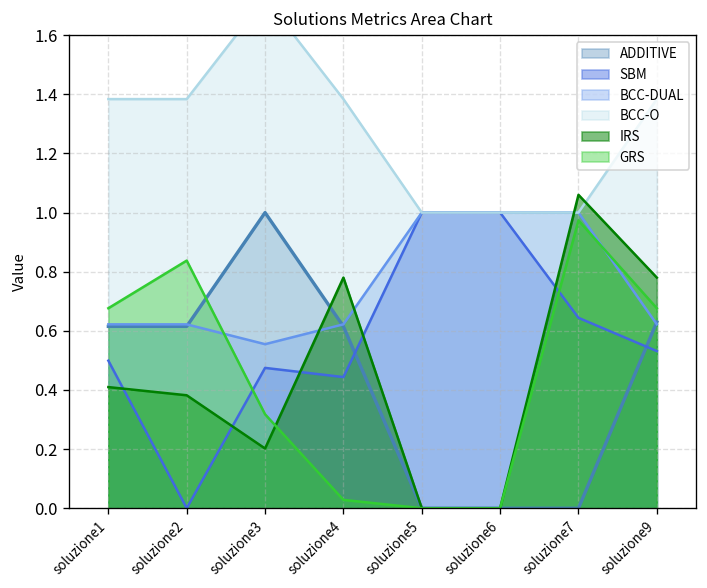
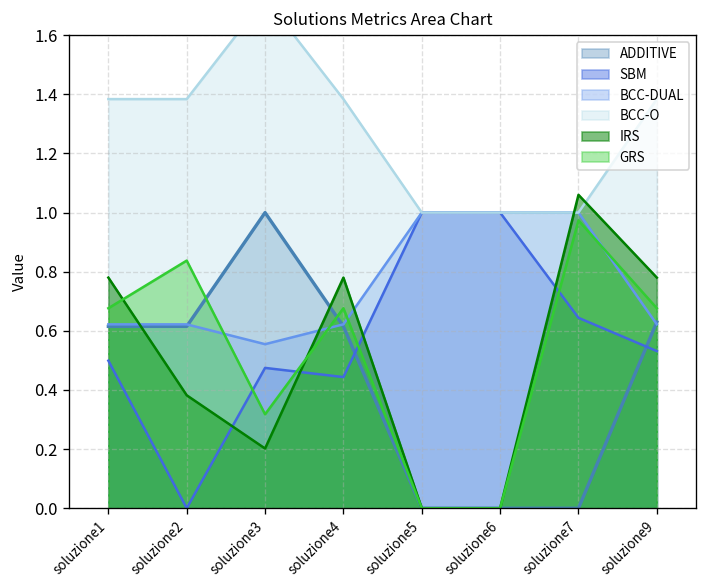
IRS, soluzione1: 0.41 -> 0.78
GRS, soluzione4: 0.03 -> 0.68
